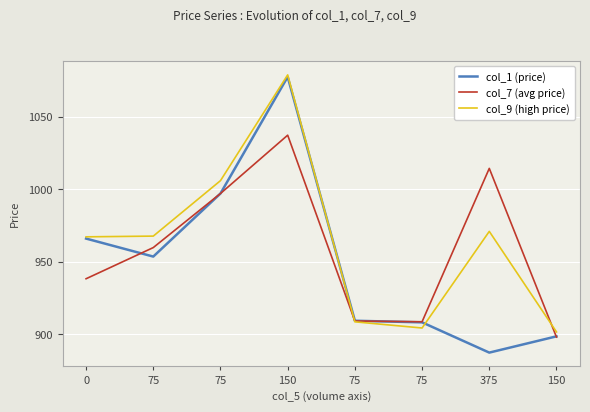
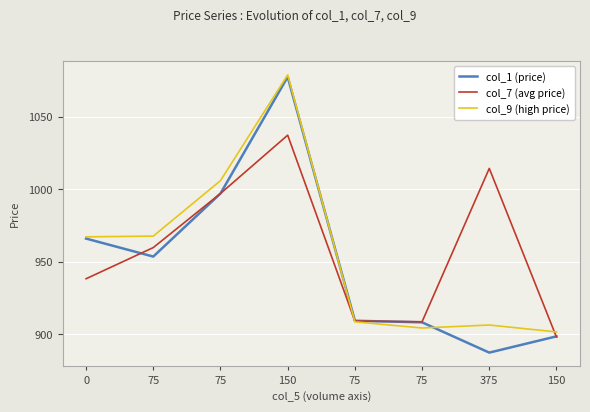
col_9 (high price), 375: 971 -> 906
